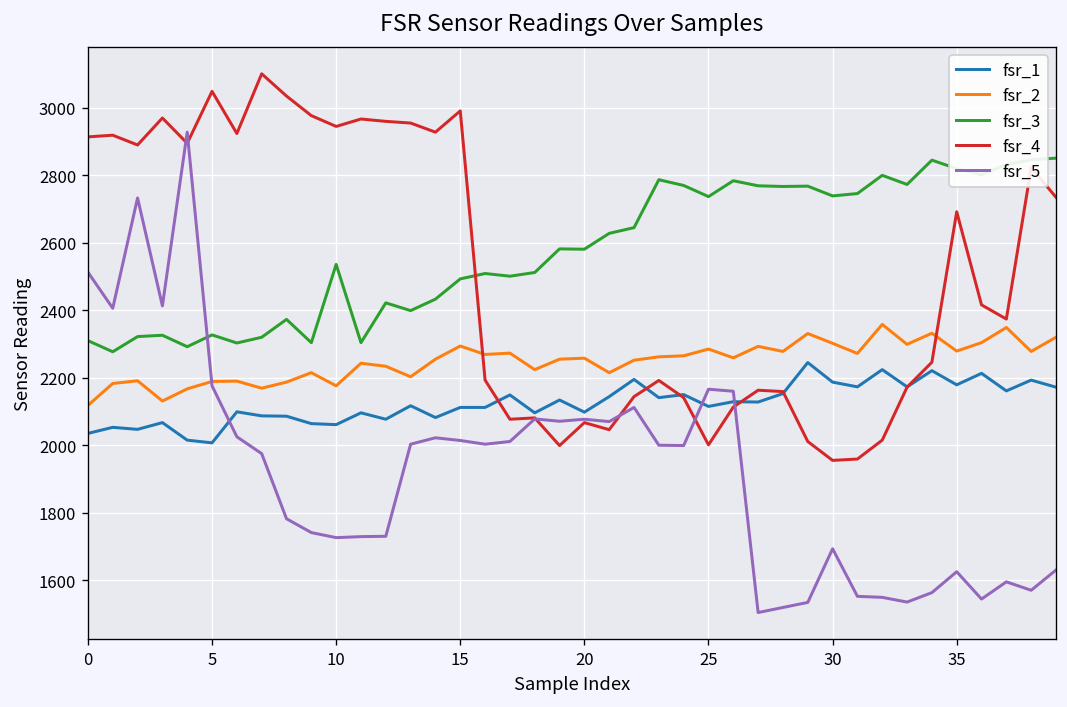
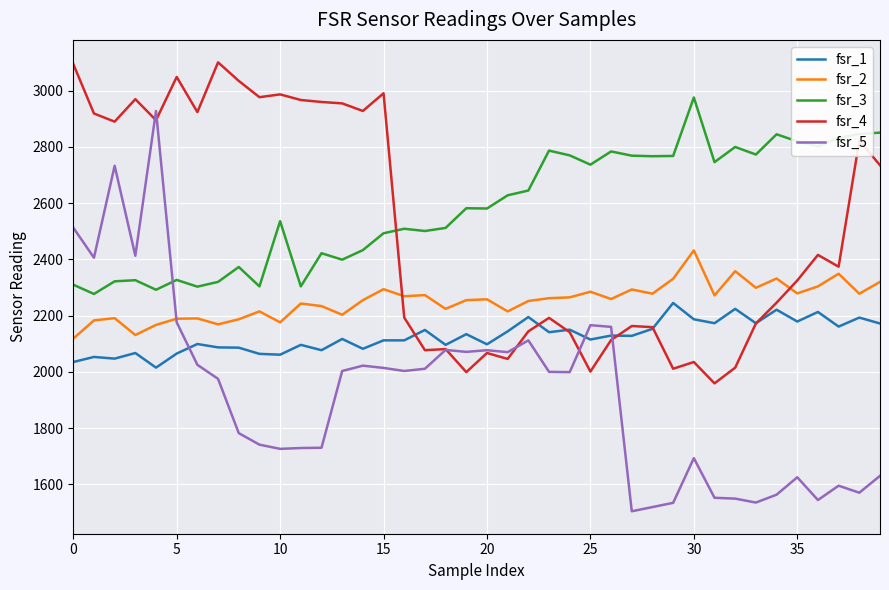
fsr_4, 0: 2910 -> 3100
fsr_1, 5: 2010 -> 2070
fsr_4, 10: 2950 -> 2990
fsr_2, 30: 2300 -> 2430
fsr_3, 30: 2740 -> 2980
fsr_4, 30: 1960 -> 2040
fsr_4, 35: 2690 -> 2330
